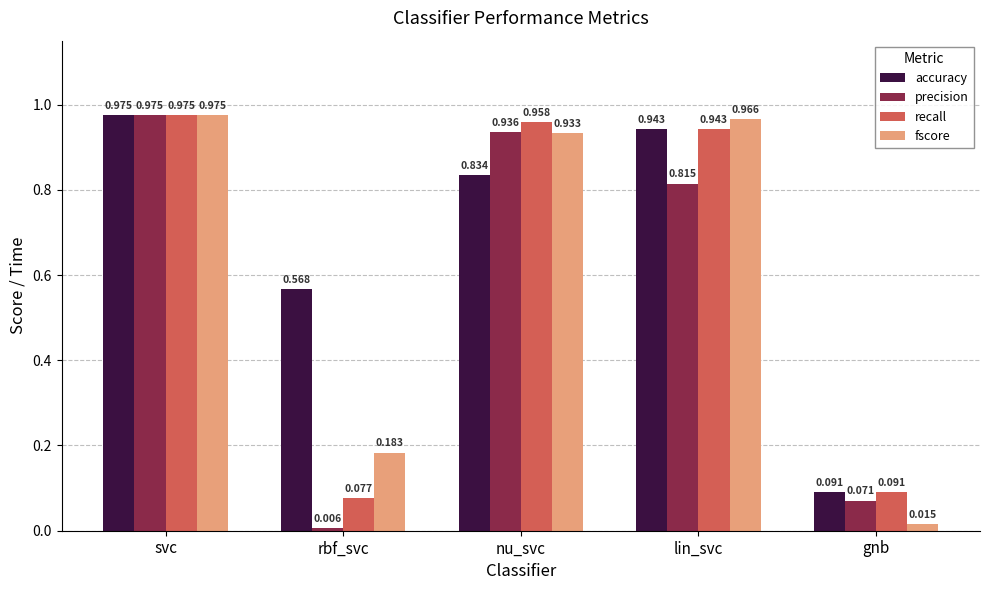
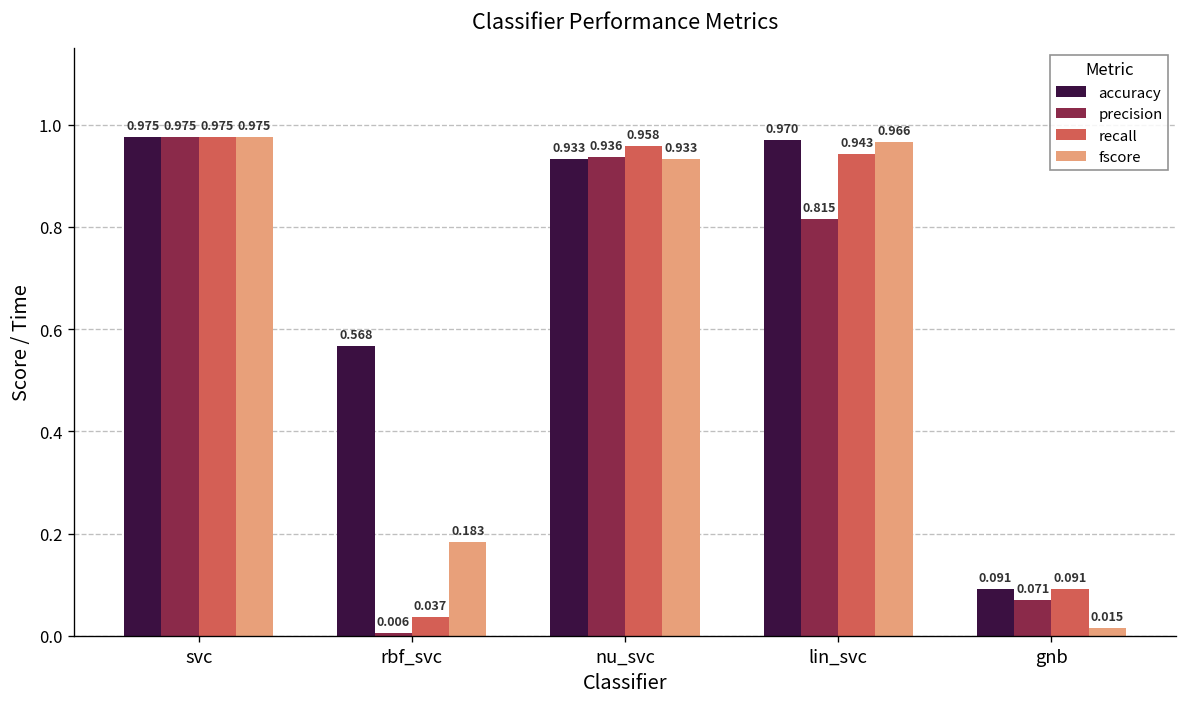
recall, rbf_svc: 0.077 -> 0.037
accuracy, nu_svc: 0.834 -> 0.933
accuracy, lin_svc: 0.943 -> 0.970
